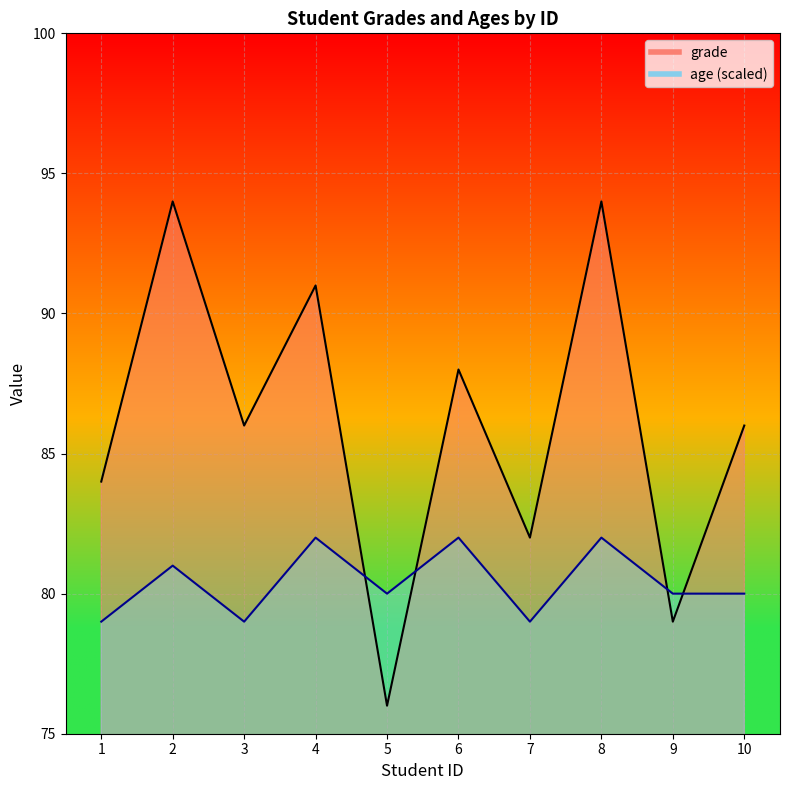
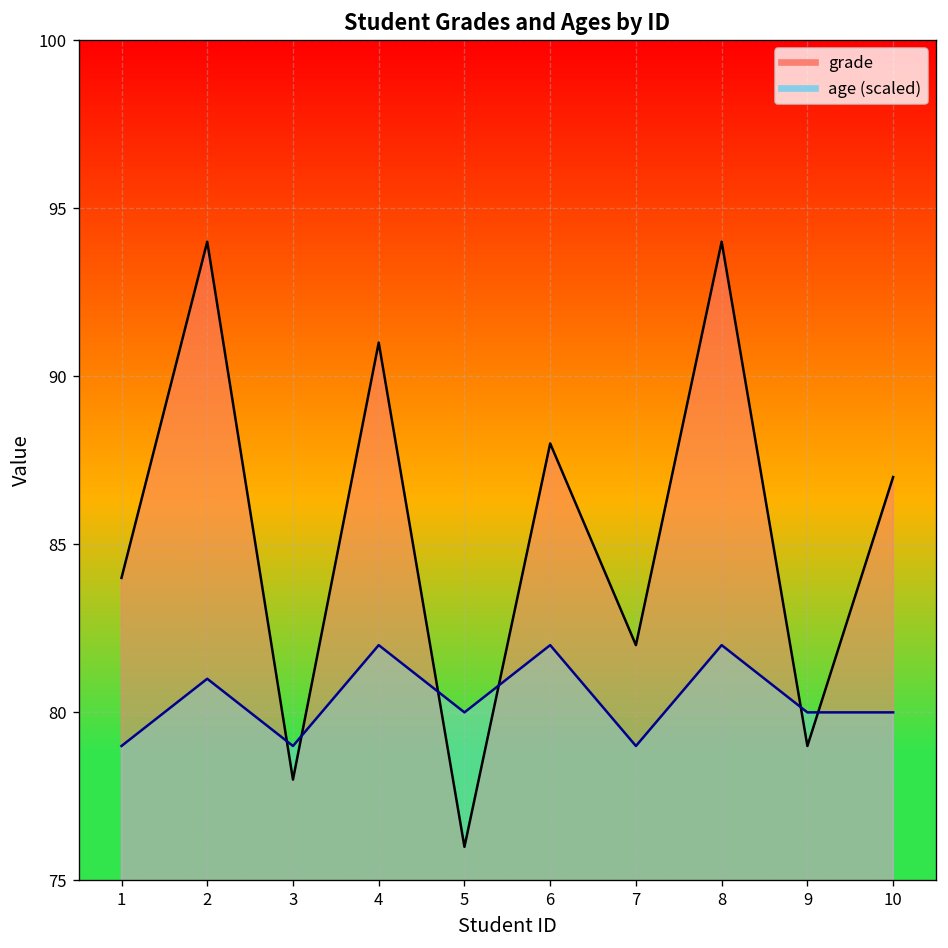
grade, 3: 86 -> 78
grade, 10: 86 -> 87
